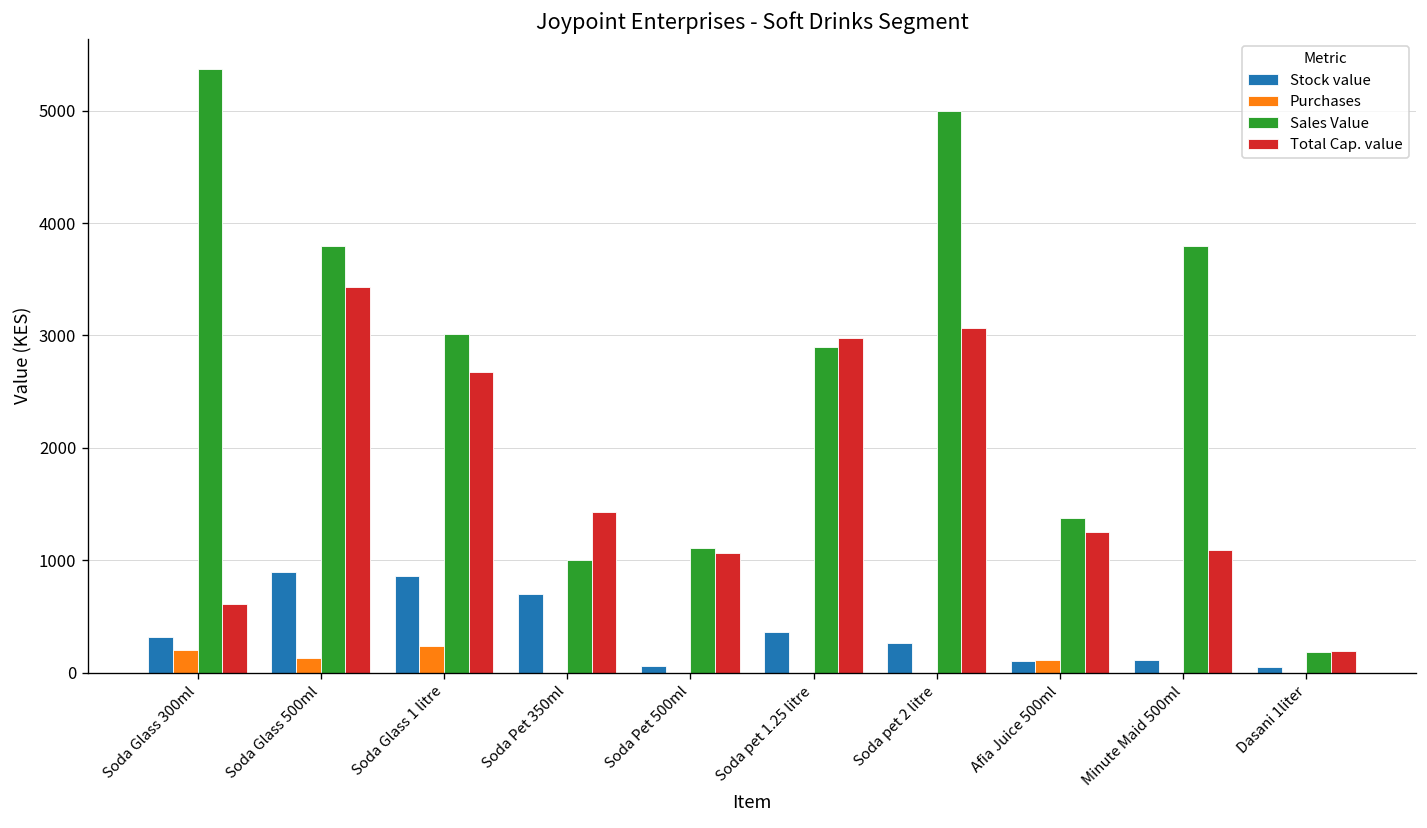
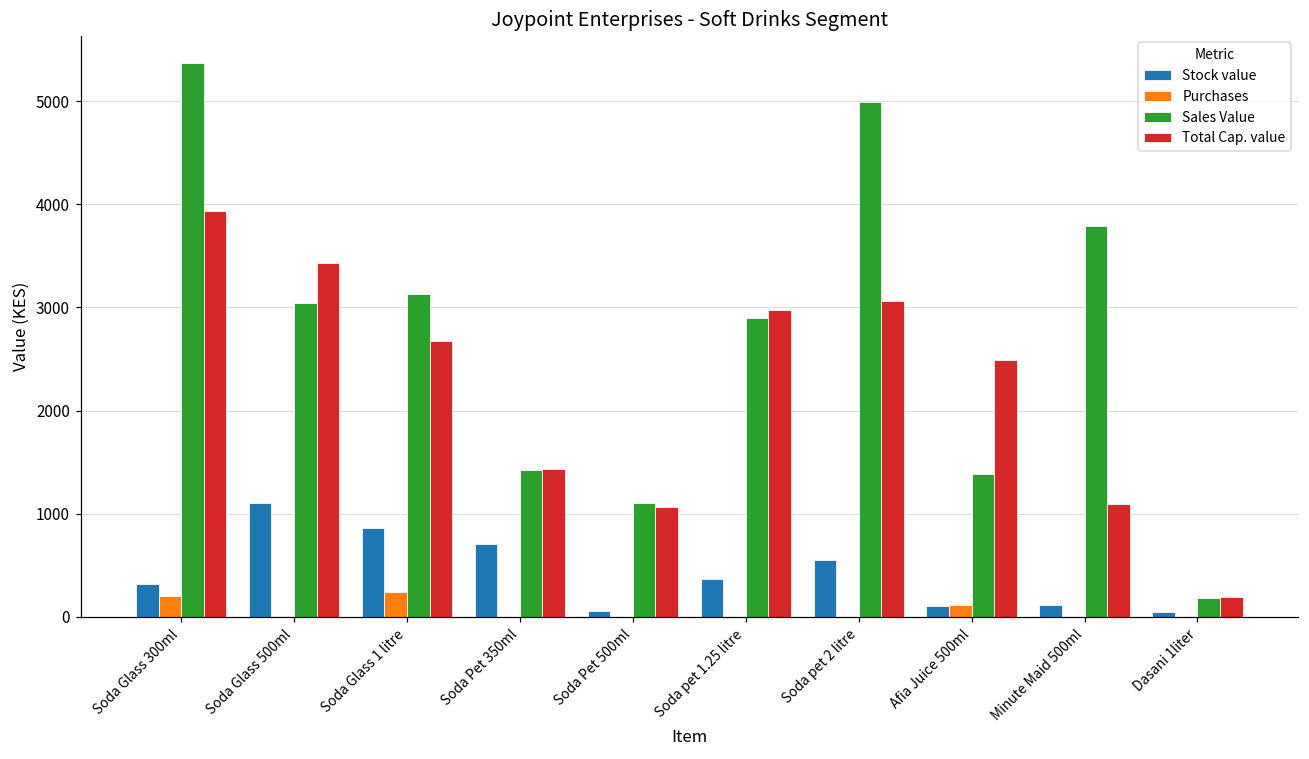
Total Cap. value, Soda Glass 300ml: 600 -> 3900
Stock value, Soda Glass 500ml: 900 -> 1100
Purchases, Soda Glass 500ml: 100 -> 0
Sales Value, Soda Glass 500ml: 3800 -> 3000
Sales Value, Soda Glass 1 litre: 3000 -> 3100
Sales Value, Soda Pet 350ml: 1000 -> 1400
Stock value, Soda pet 2 litre: 300 -> 600
Total Cap. value, Afia Juice 500ml: 1300 -> 2500
